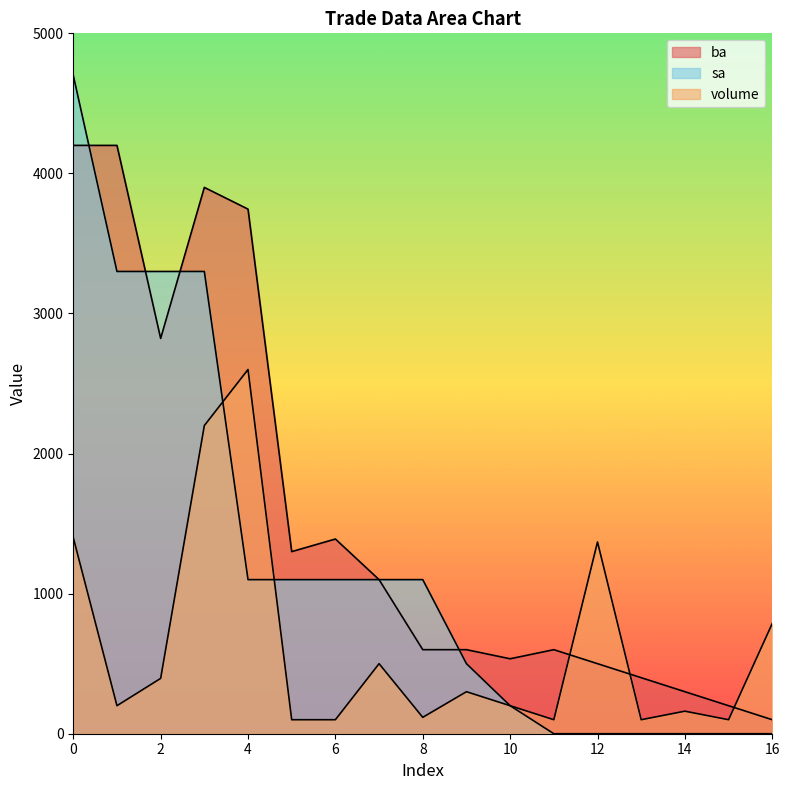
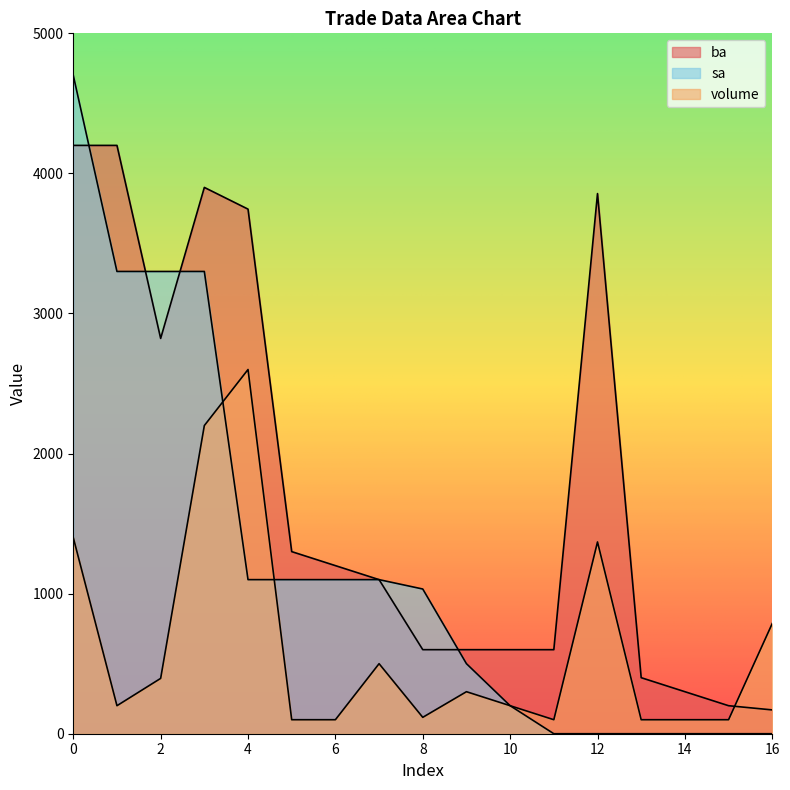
ba, 6: 1390 -> 1200
sa, 8: 1100 -> 1030
ba, 10: 540 -> 600
ba, 12: 500 -> 3860
volume, 14: 160 -> 100
ba, 16: 100 -> 170
